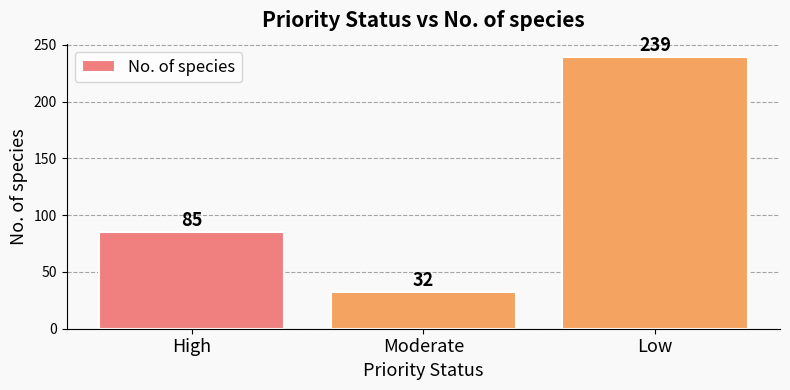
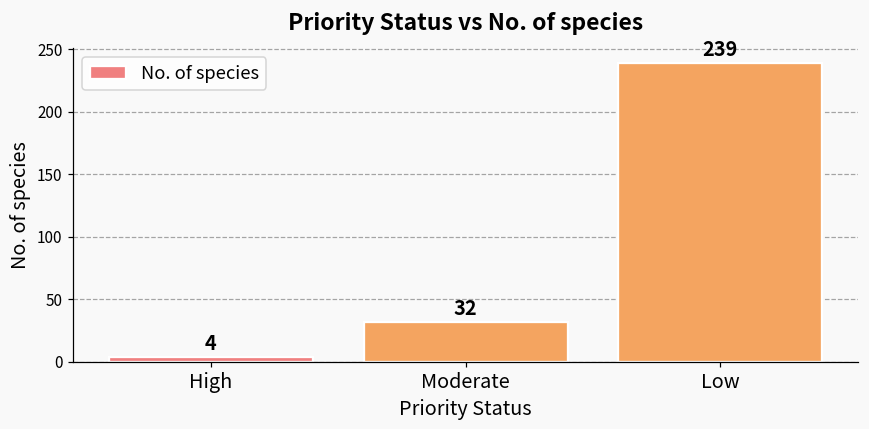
High: 85 -> 4
